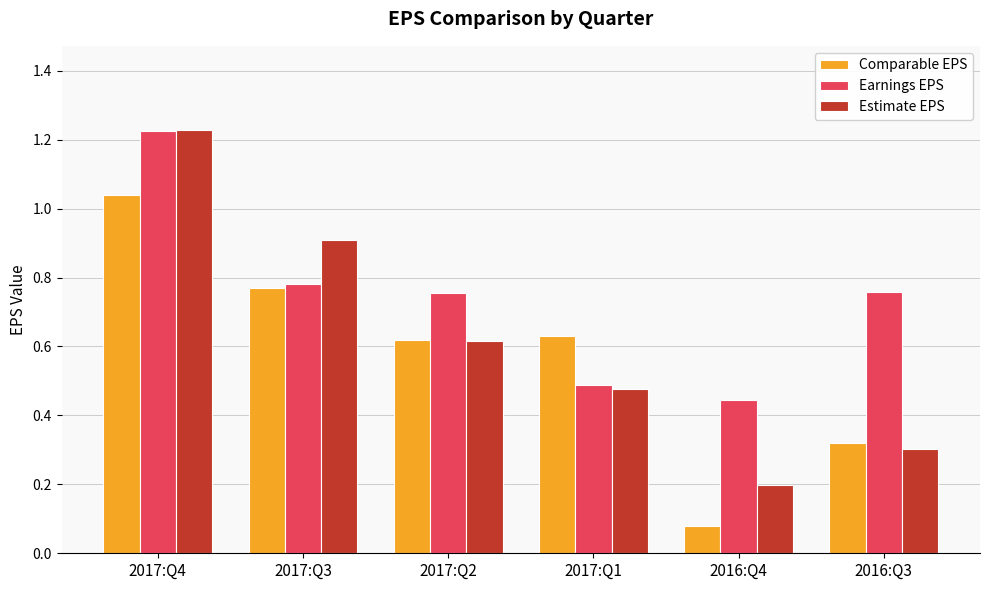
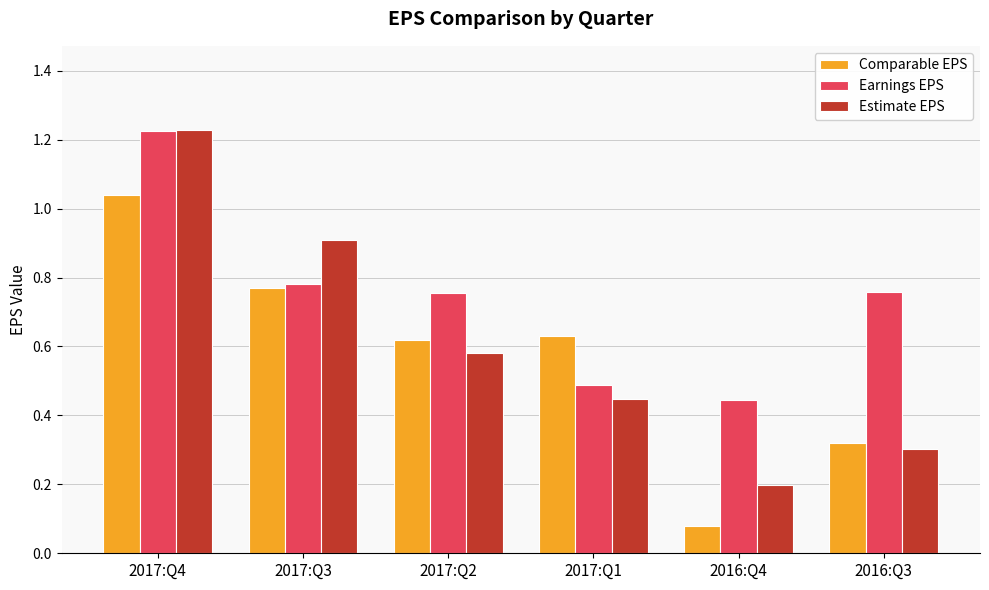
Estimate EPS, 2017:Q2: 0.62 -> 0.58
Estimate EPS, 2017:Q1: 0.48 -> 0.45
